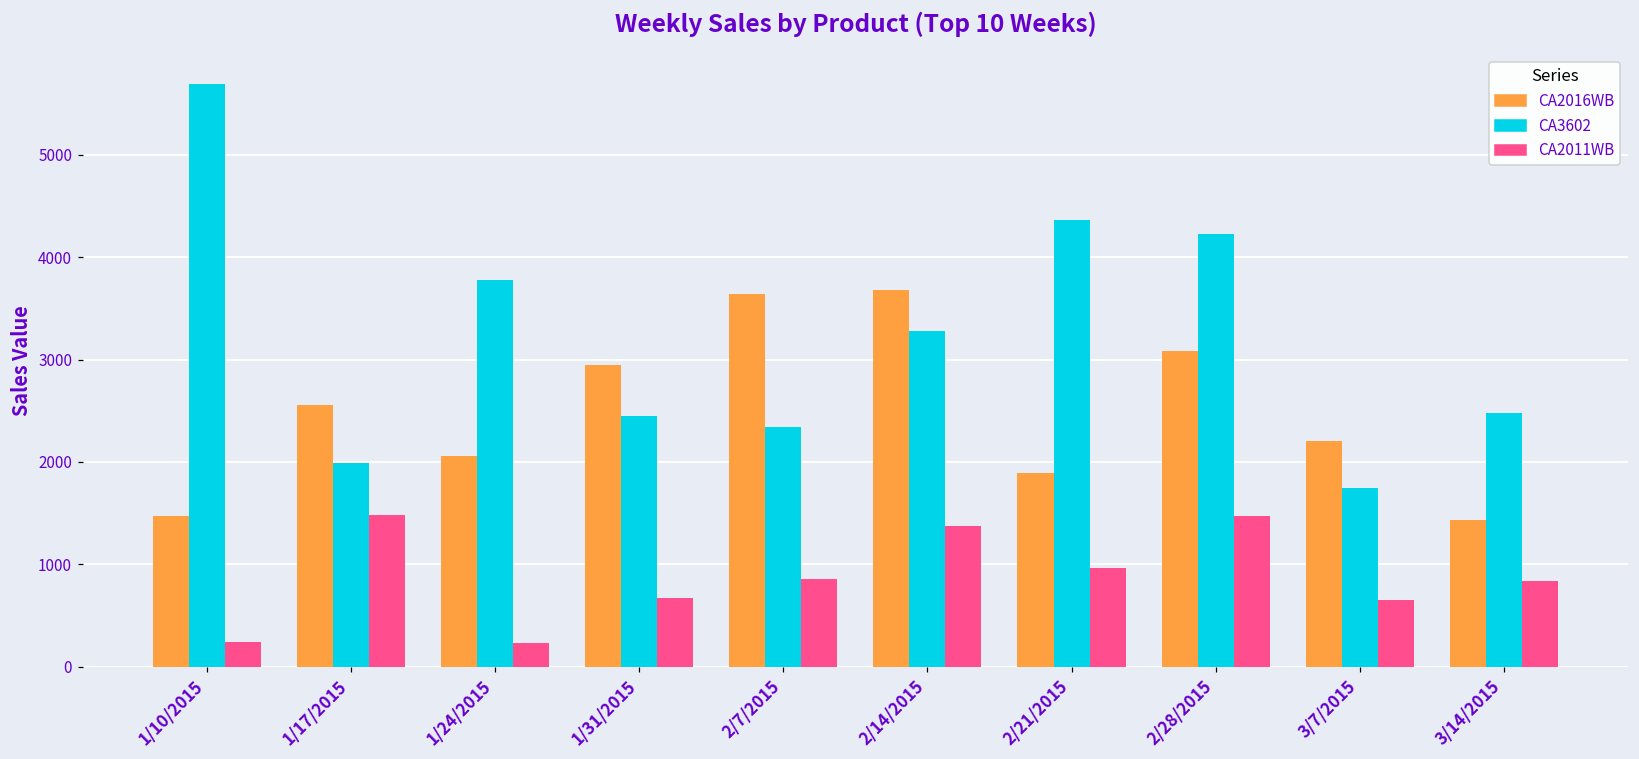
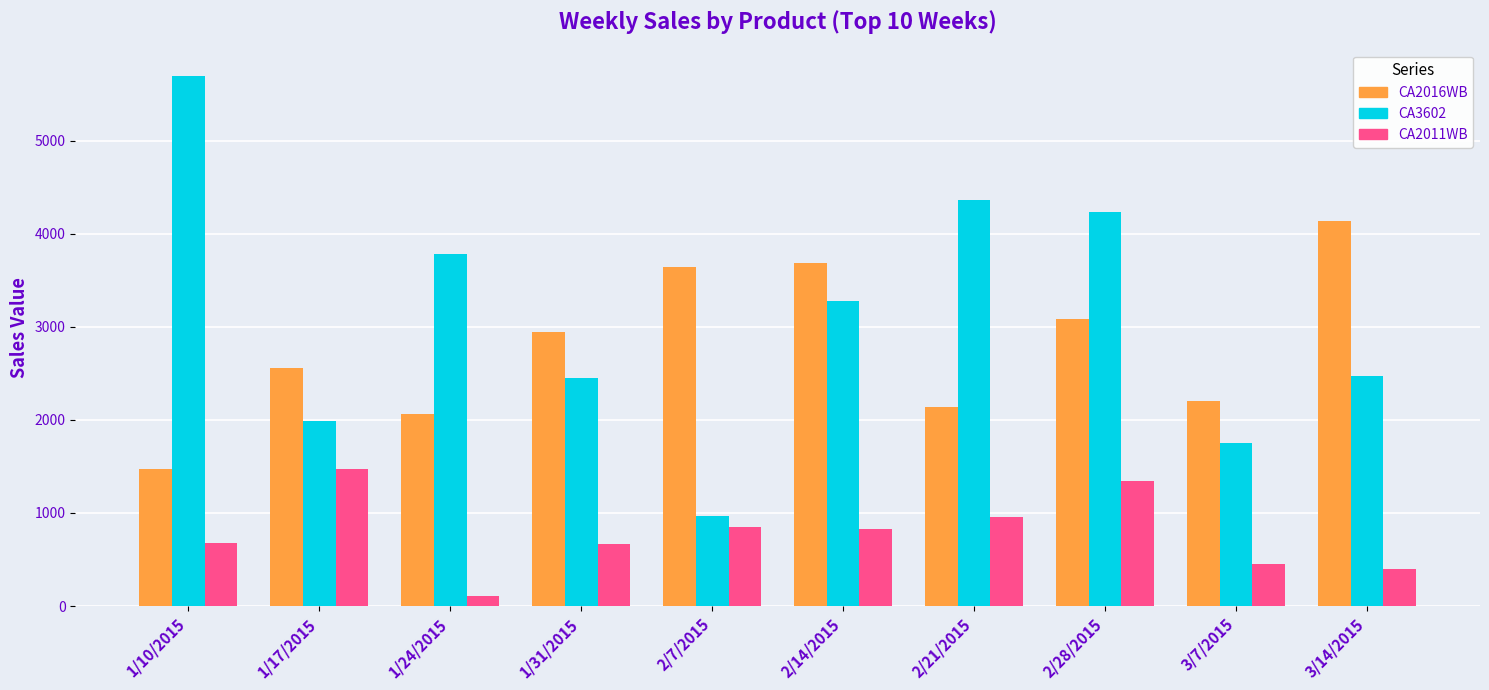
CA2011WB, 1/10/2015: 200 -> 700
CA2011WB, 1/24/2015: 200 -> 100
CA3602, 2/7/2015: 2300 -> 1000
CA2011WB, 2/14/2015: 1400 -> 800
CA2016WB, 2/21/2015: 1900 -> 2100
CA2011WB, 2/28/2015: 1500 -> 1300
CA2011WB, 3/7/2015: 700 -> 500
CA2016WB, 3/14/2015: 1400 -> 4100
CA2011WB, 3/14/2015: 800 -> 400
